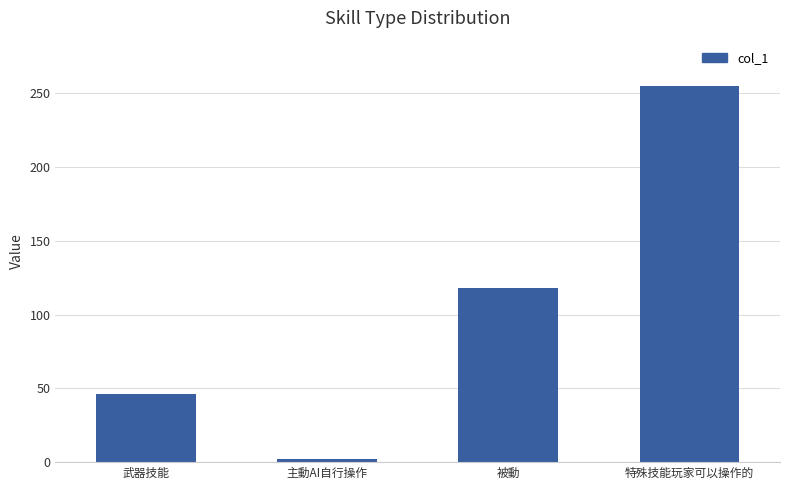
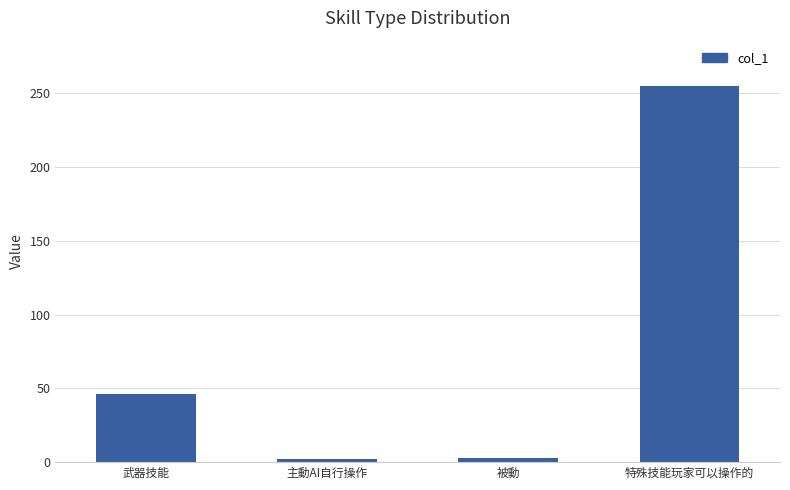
被動: 118 -> 3
